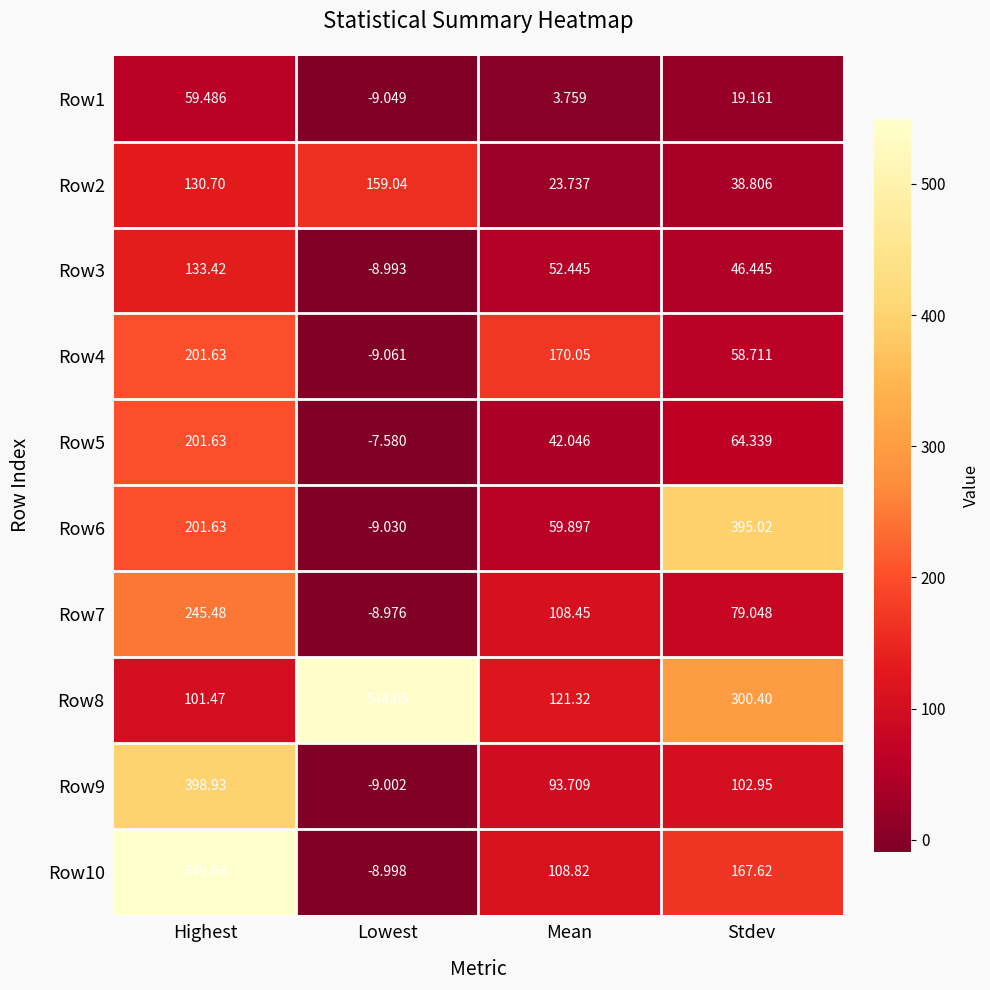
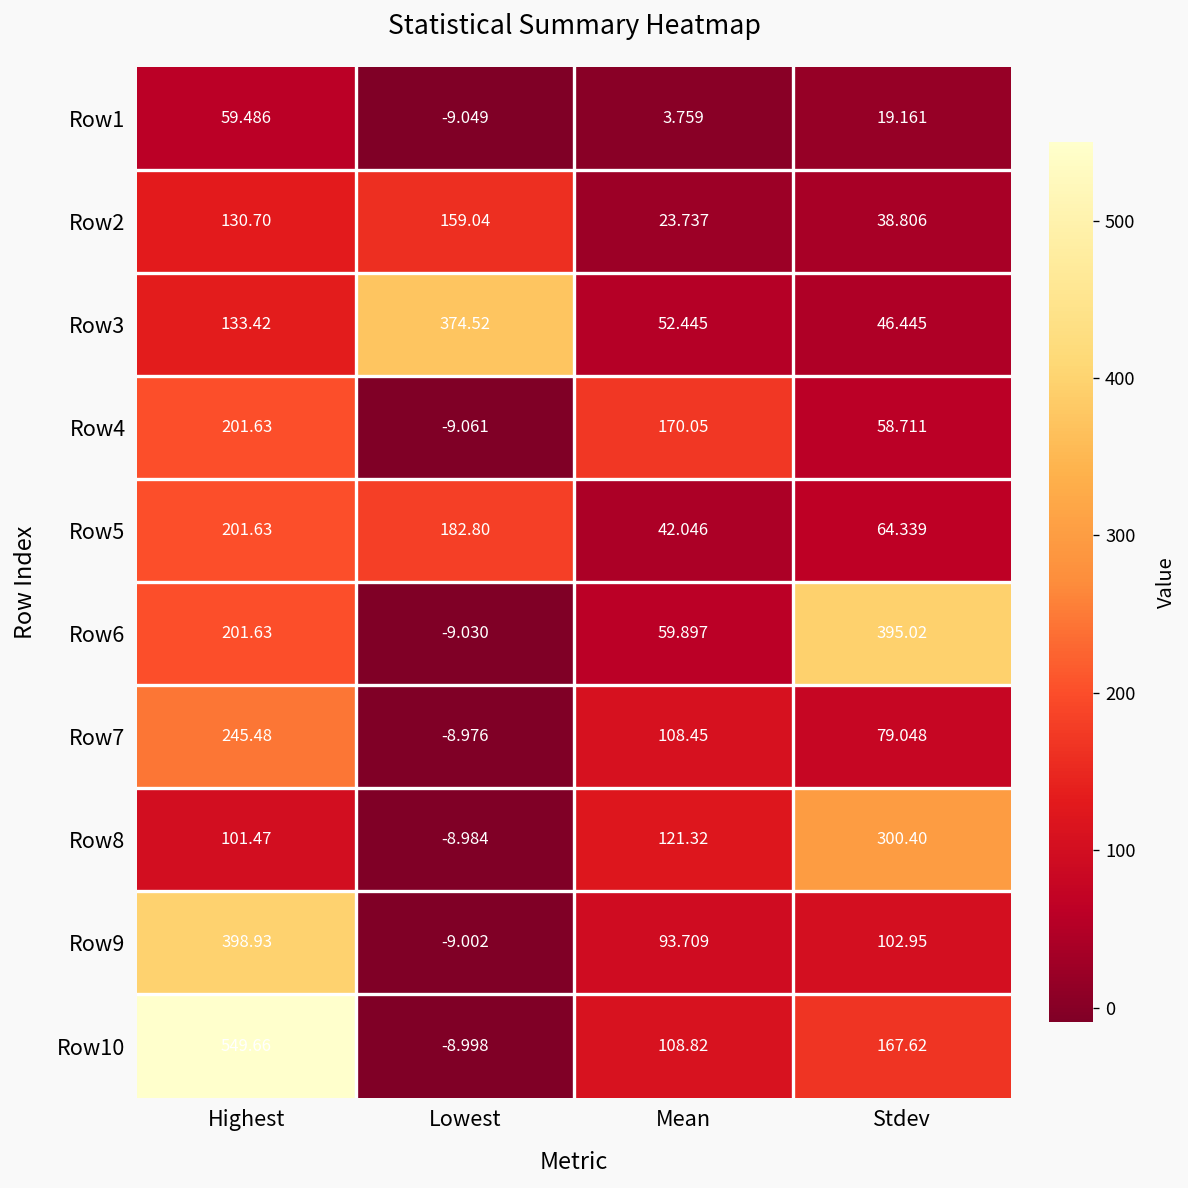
Row3, Lowest: -8.993 -> 374.52
Row5, Lowest: -7.580 -> 182.80
Row8, Lowest: 544.65 -> -8.984
